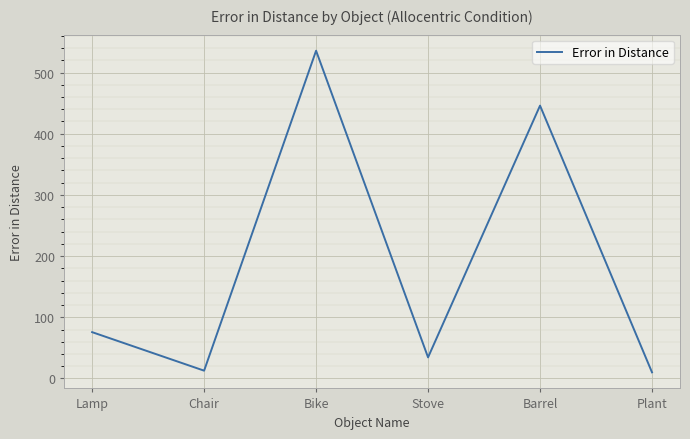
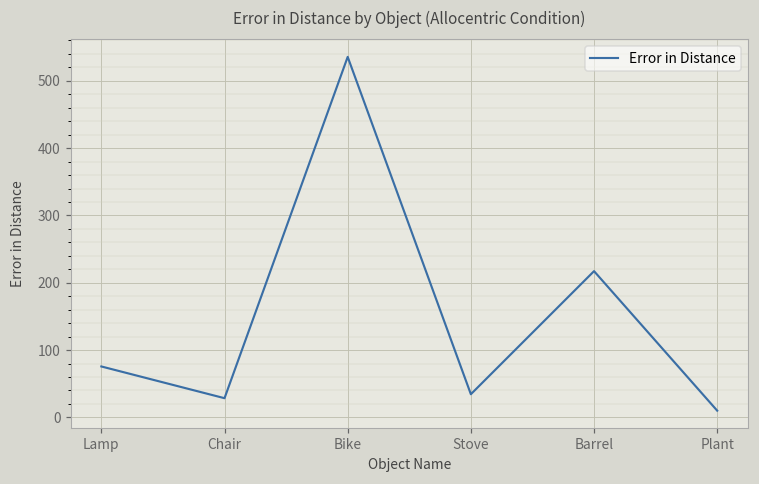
Chair: 10 -> 30
Barrel: 450 -> 220
